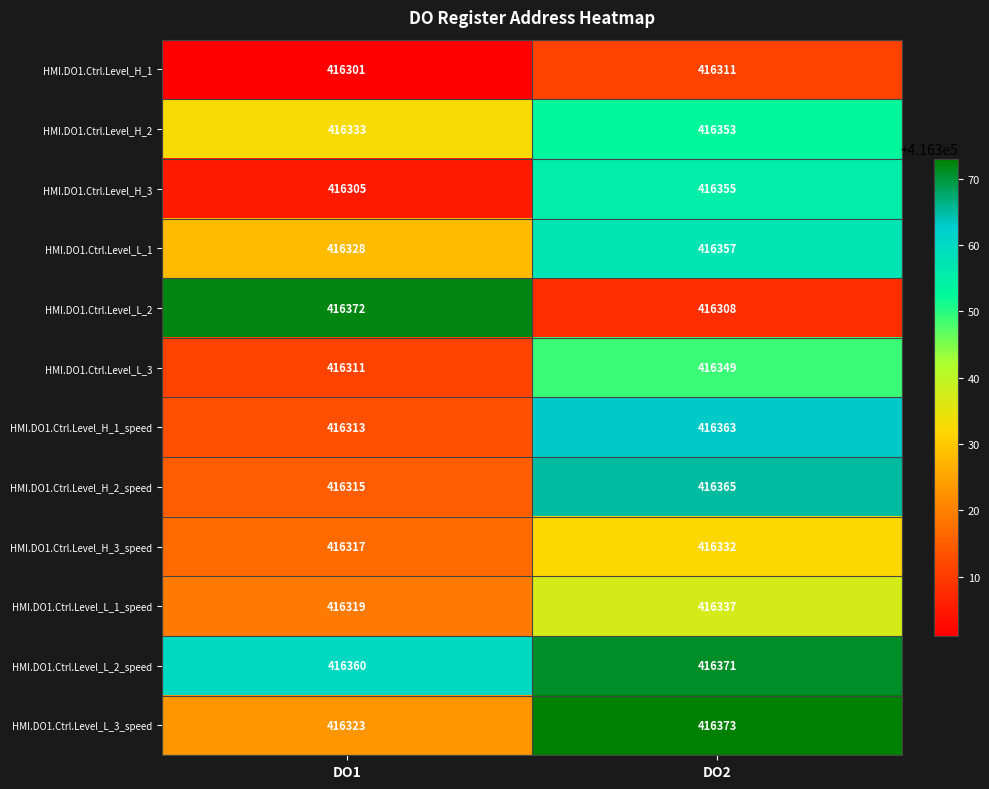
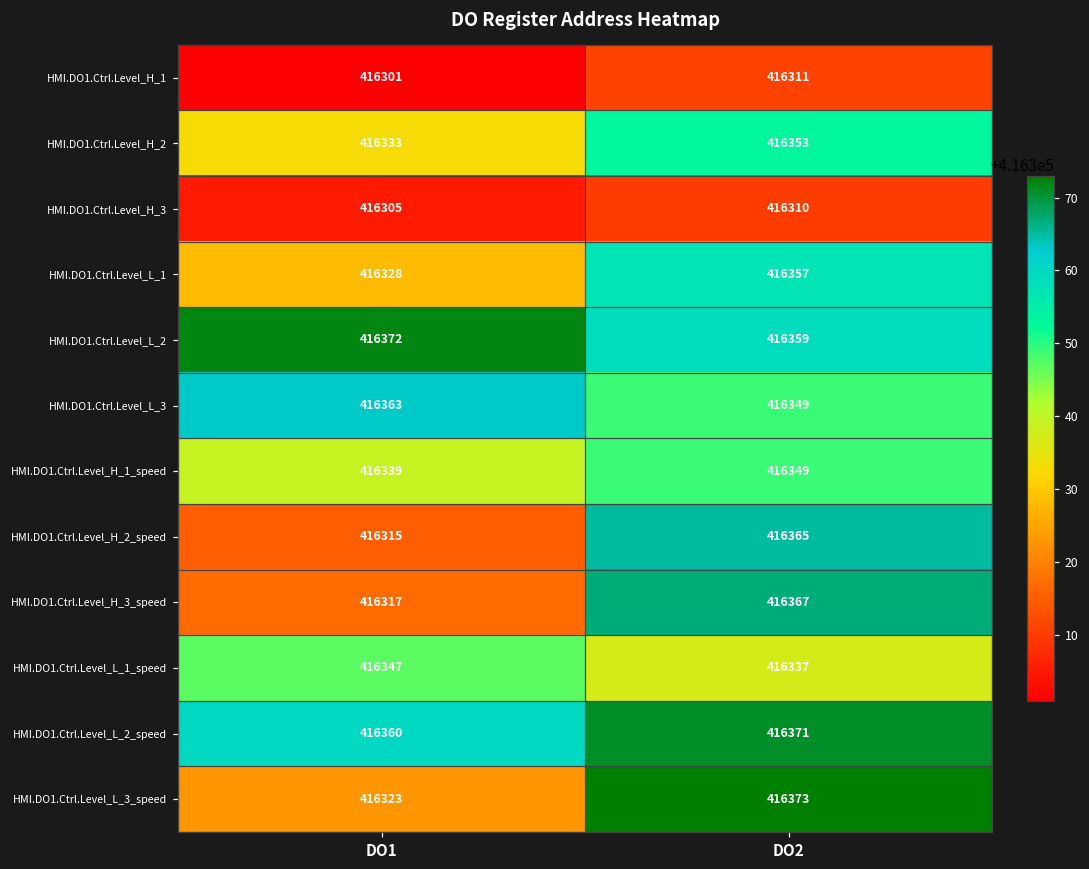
HMI.DO1.Ctrl.Level_H_3, DO2: 416355 -> 416310
HMI.DO1.Ctrl.Level_L_2, DO2: 416308 -> 416359
HMI.DO1.Ctrl.Level_L_3, DO1: 416311 -> 416363
HMI.DO1.Ctrl.Level_H_1_speed, DO1: 416313 -> 416339
HMI.DO1.Ctrl.Level_H_1_speed, DO2: 416363 -> 416349
HMI.DO1.Ctrl.Level_H_3_speed, DO2: 416332 -> 416367
HMI.DO1.Ctrl.Level_L_1_speed, DO1: 416319 -> 416347
